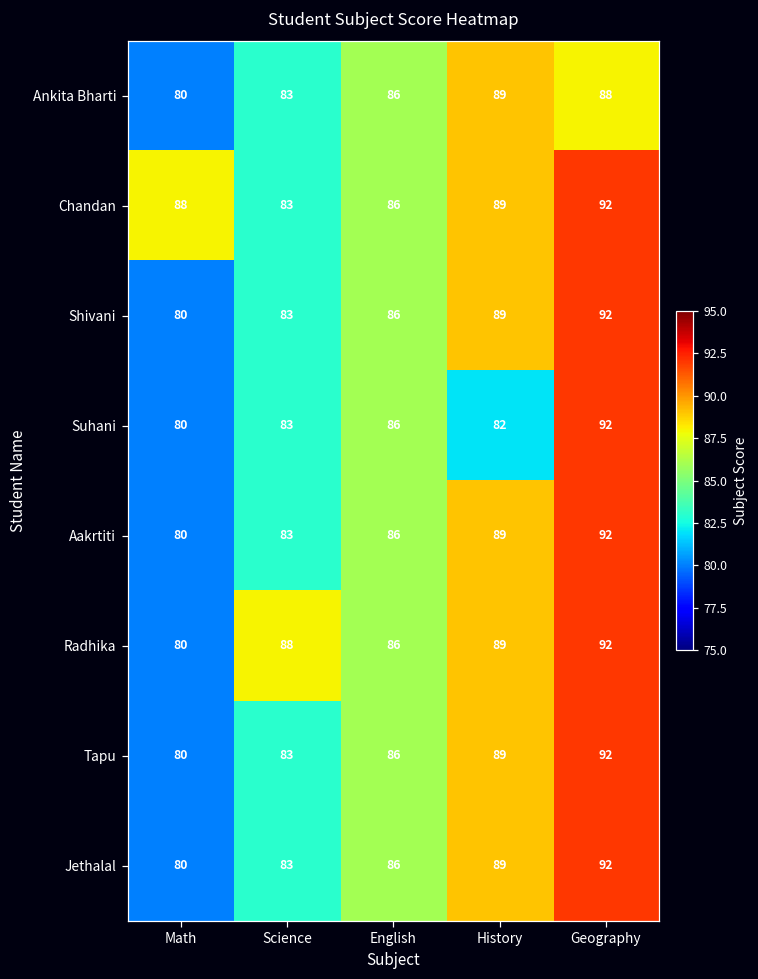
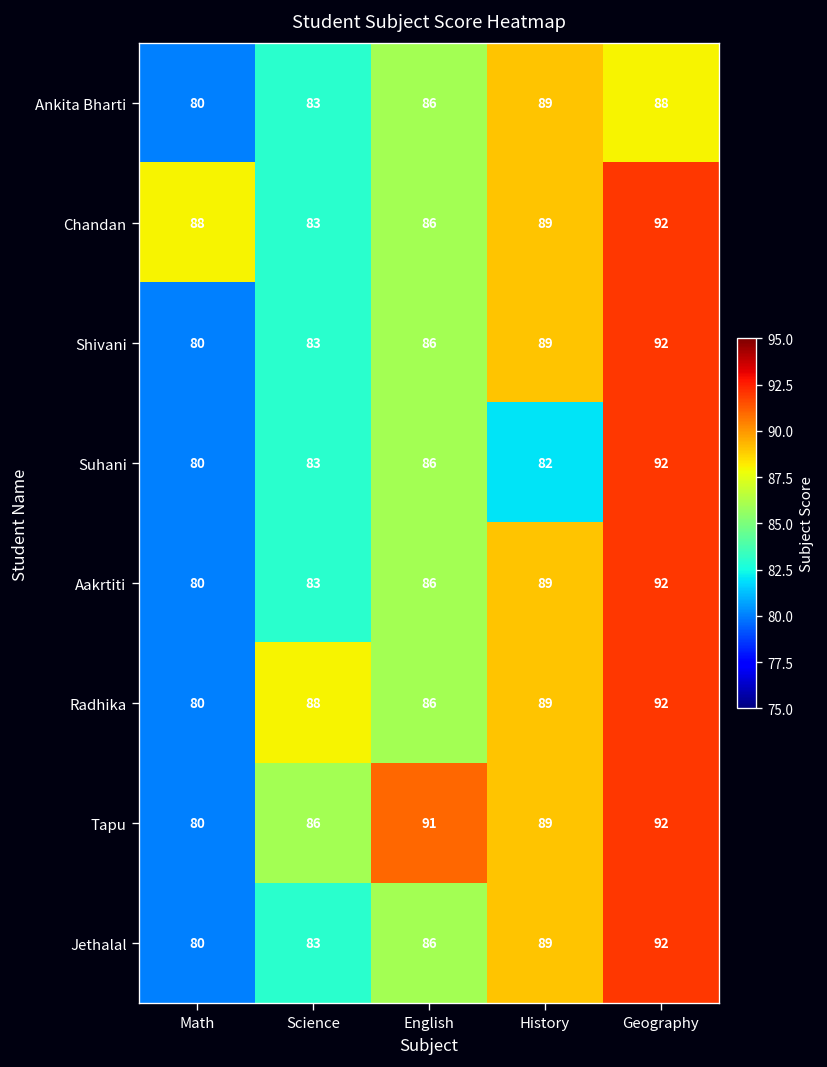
Tapu, Science: 83 -> 86
Tapu, English: 86 -> 91
